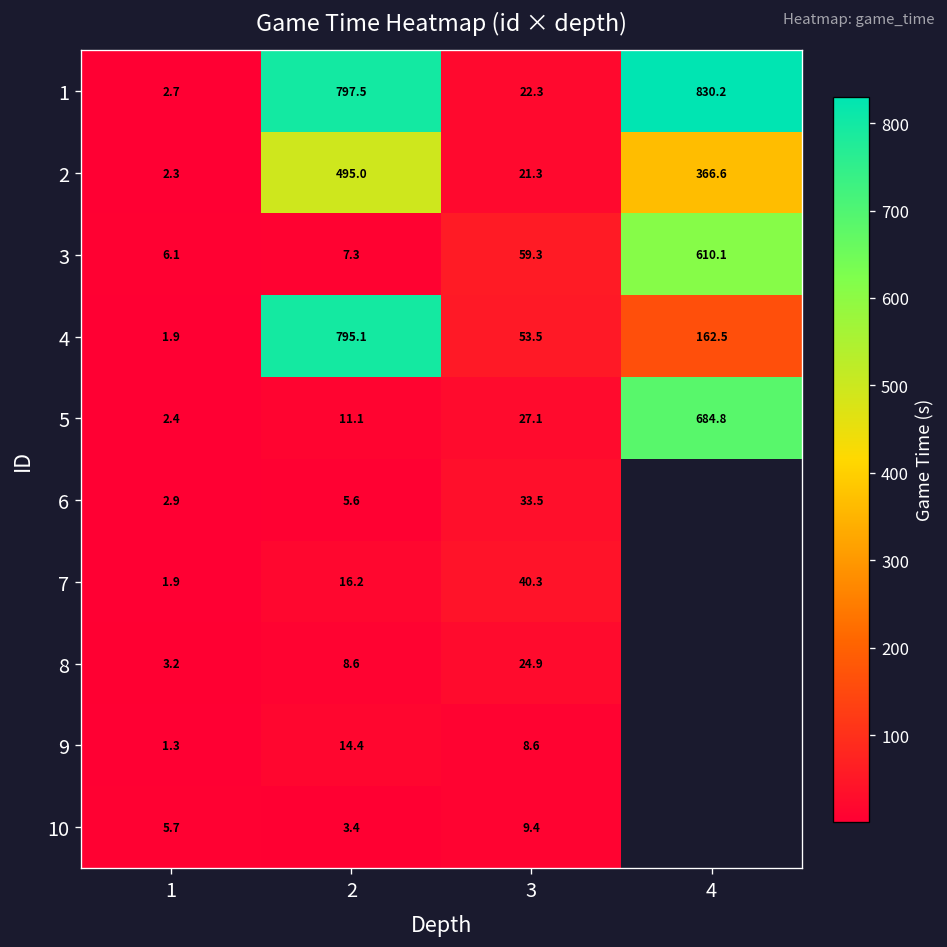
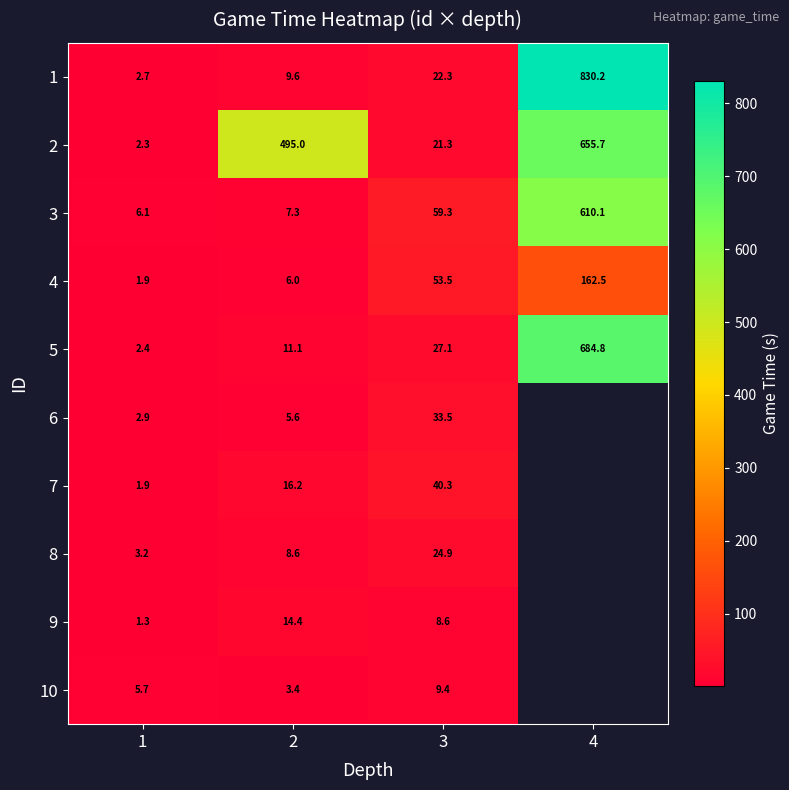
1, 2: 797.5 -> 9.6
2, 4: 366.6 -> 655.7
4, 2: 795.1 -> 6.0
